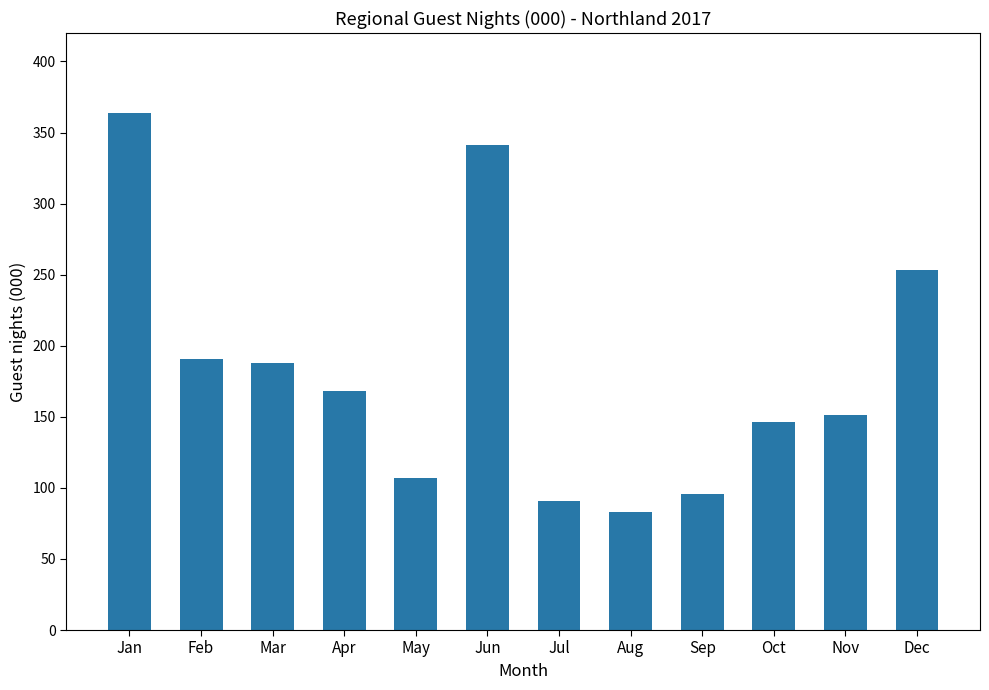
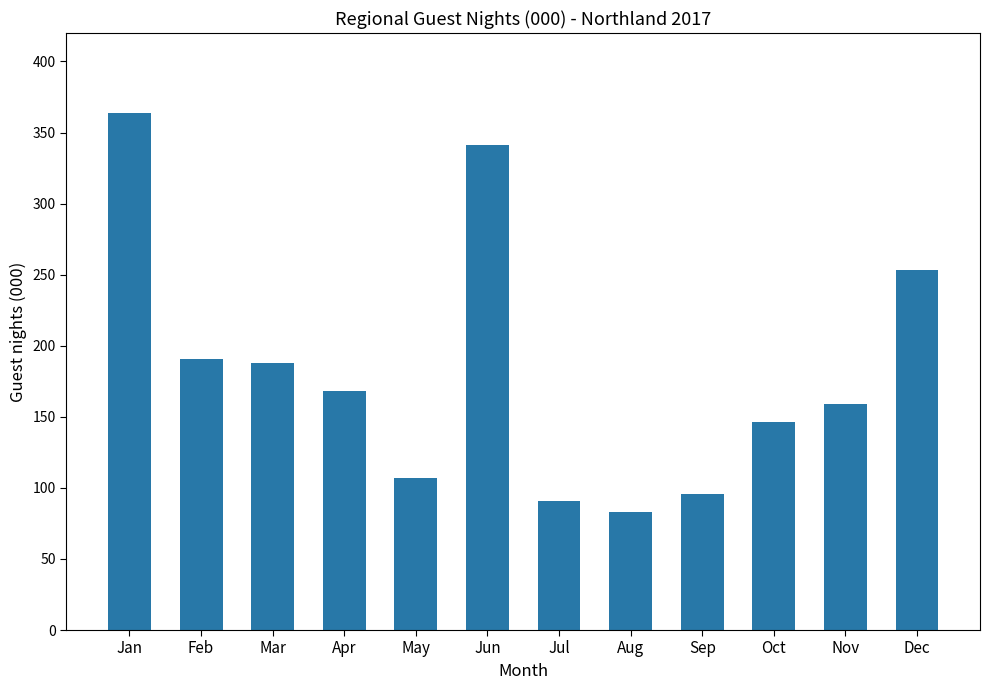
Nov: 151 -> 159
